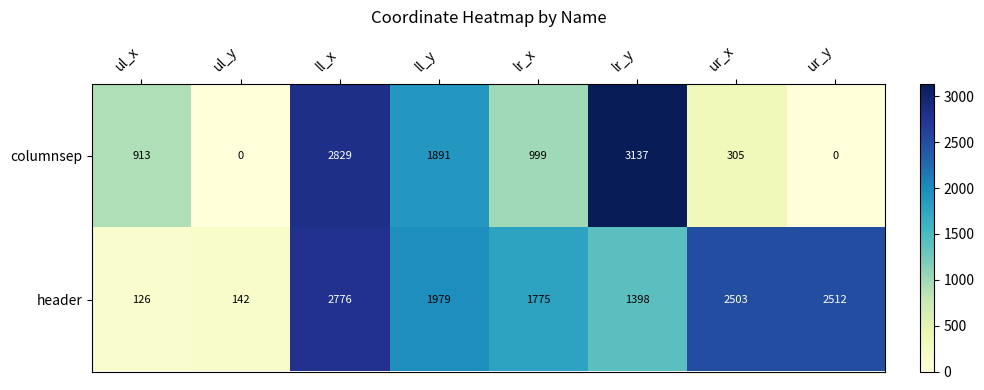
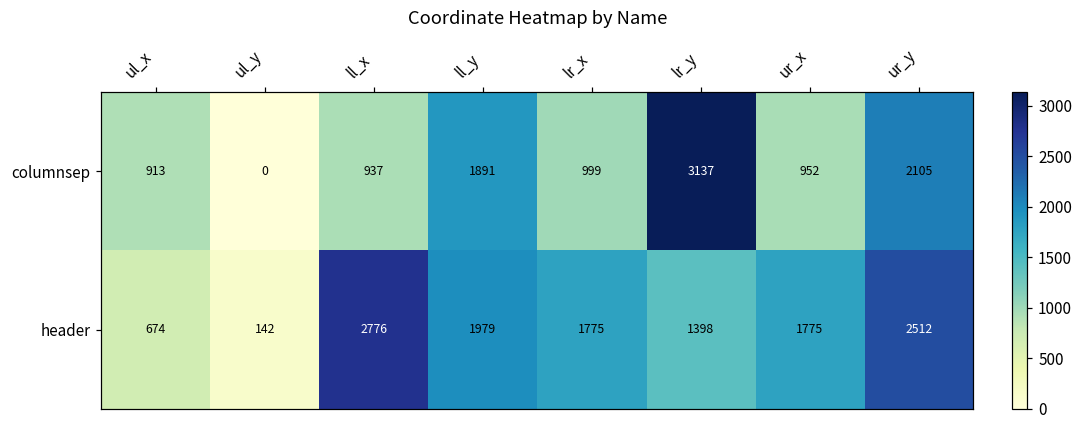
columnsep, ll_x: 2829 -> 937
columnsep, ur_x: 305 -> 952
columnsep, ur_y: 0 -> 2105
header, ul_x: 126 -> 674
header, ur_x: 2503 -> 1775
